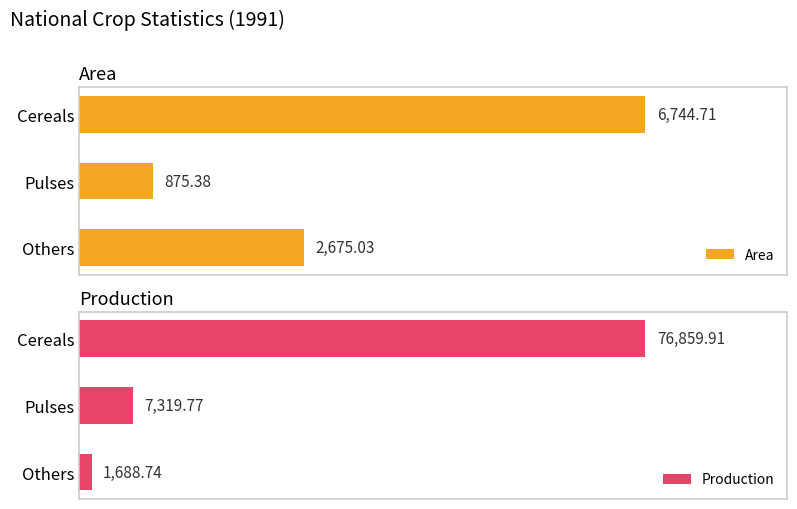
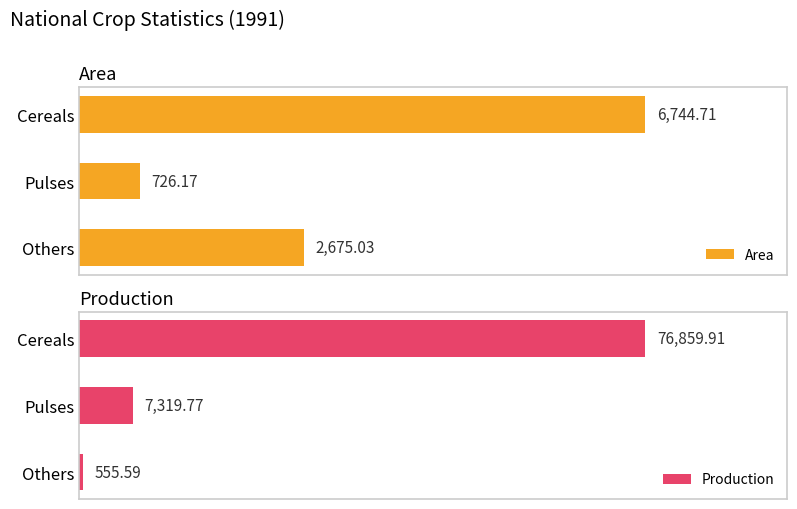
Area, Pulses: 875.38 -> 726.17
Production, Others: 1,688.74 -> 555.59
